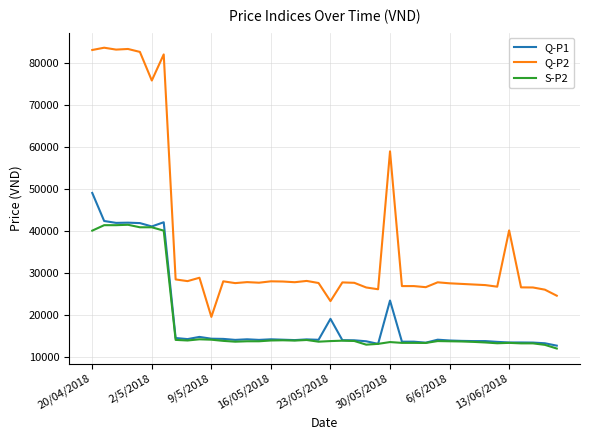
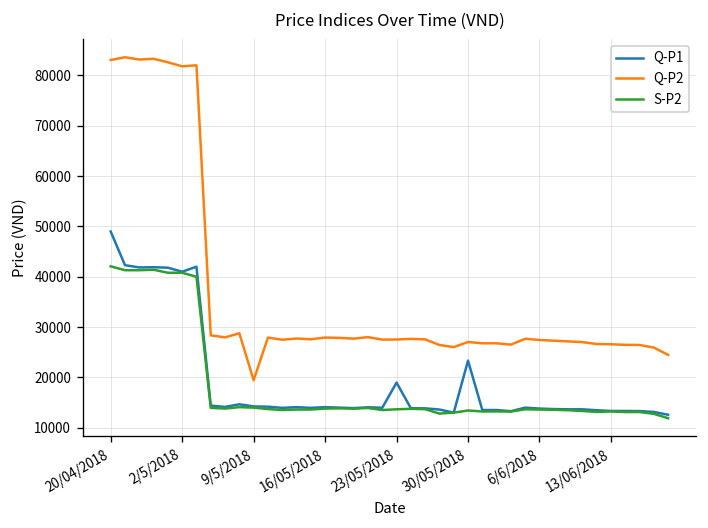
S-P2, 20/04/2018: 40000 -> 42000
Q-P2, 2/5/2018: 76000 -> 82000
Q-P2, 23/05/2018: 23000 -> 28000
Q-P2, 30/05/2018: 59000 -> 27000
Q-P2, 13/06/2018: 40000 -> 27000
